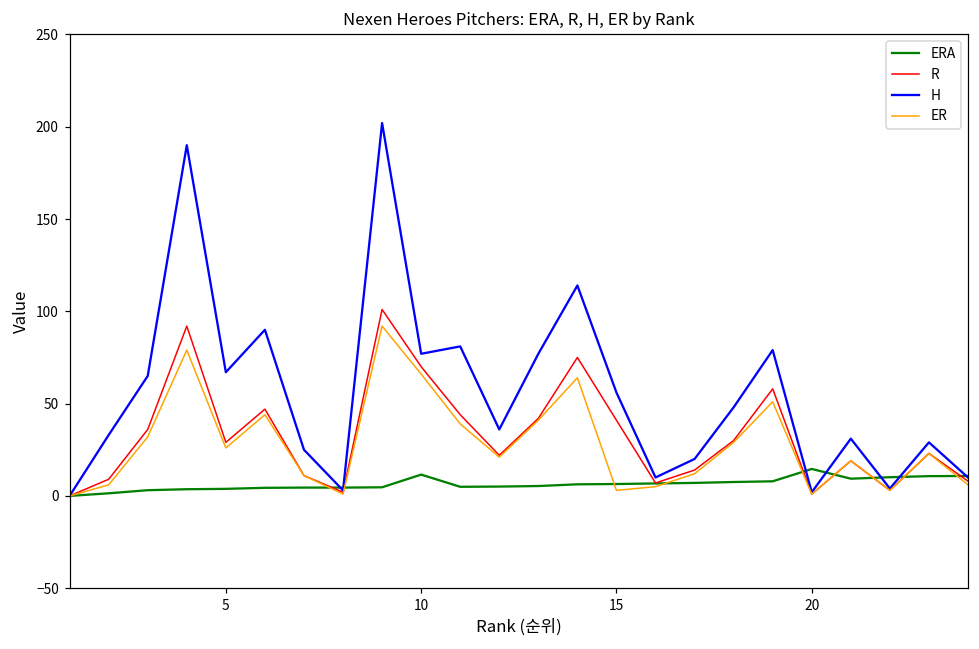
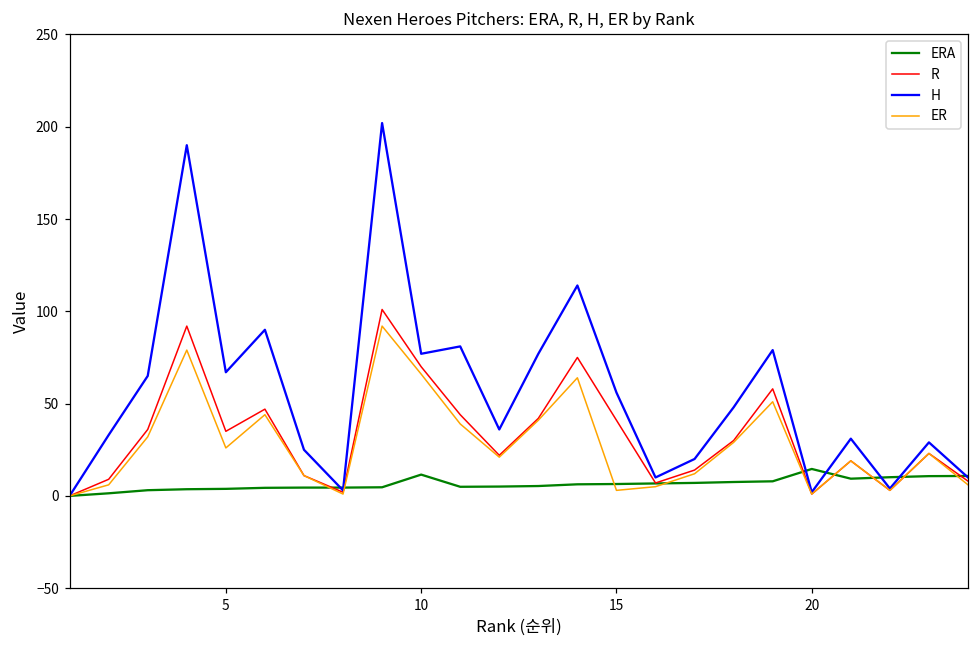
R, 5: 29 -> 35
